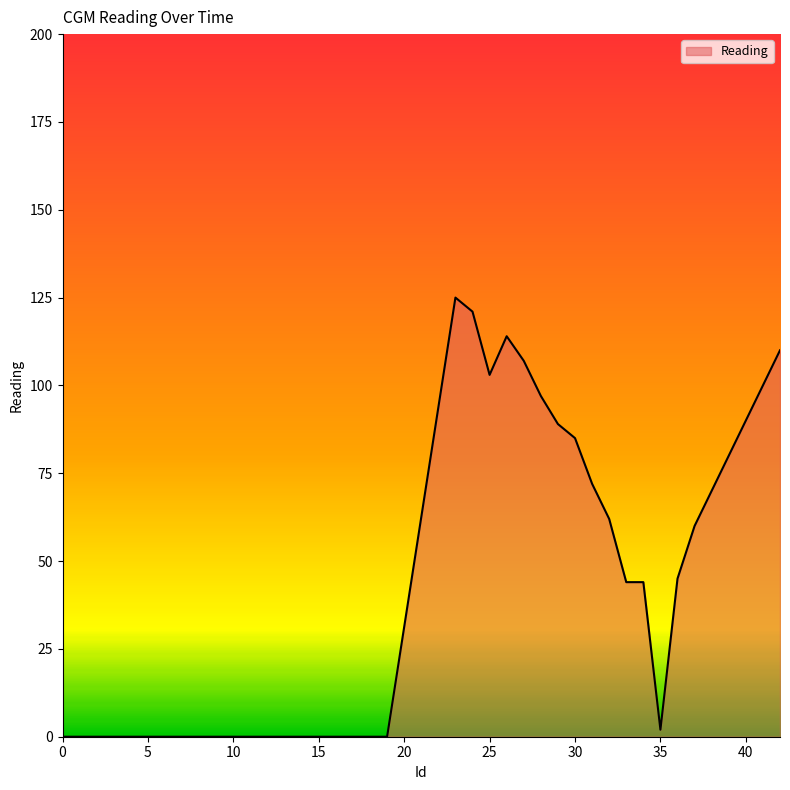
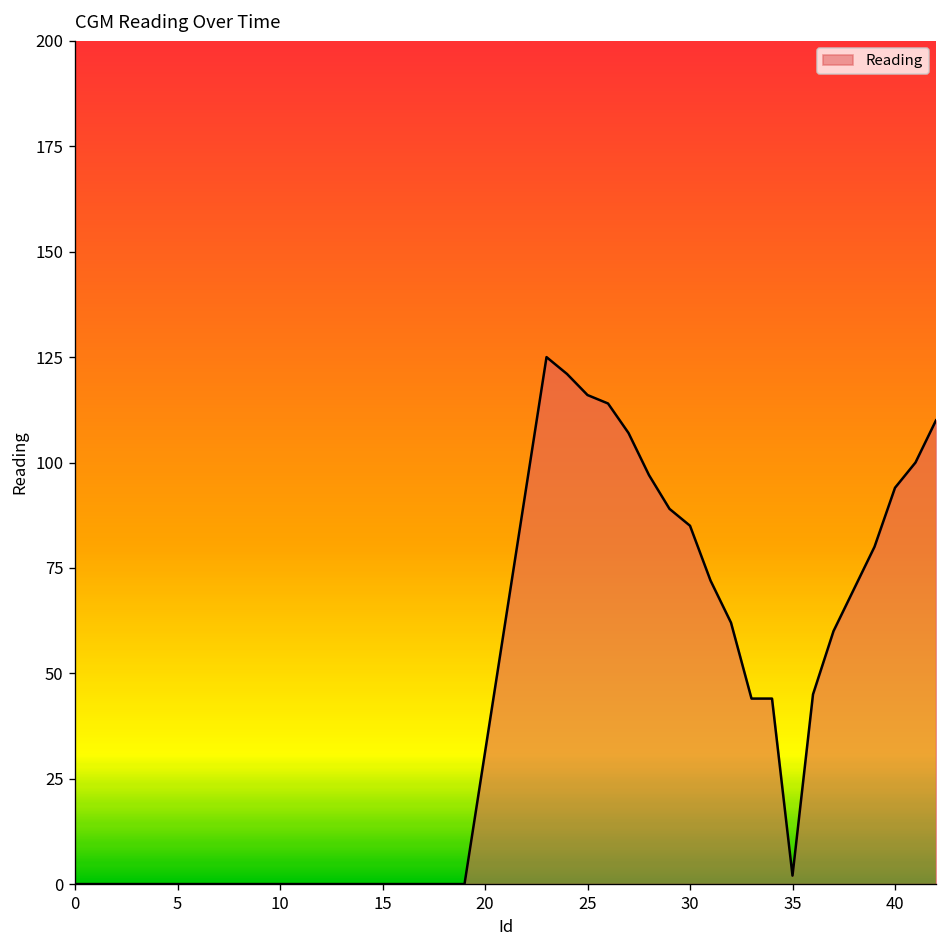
25: 103 -> 116
40: 90 -> 94
